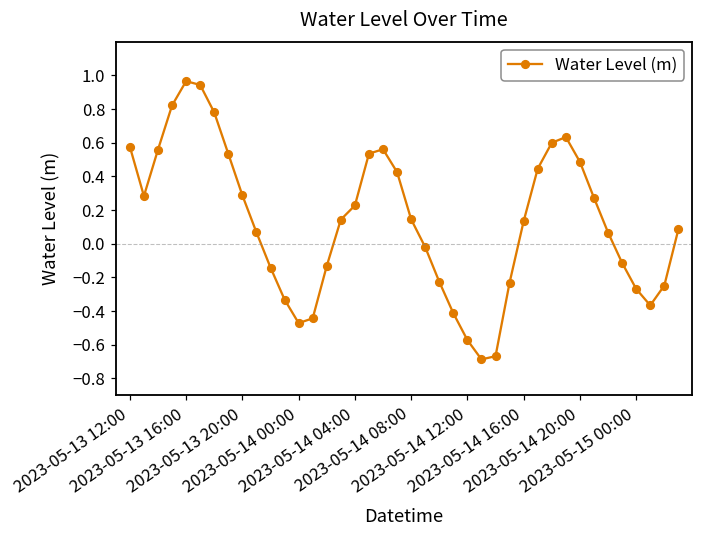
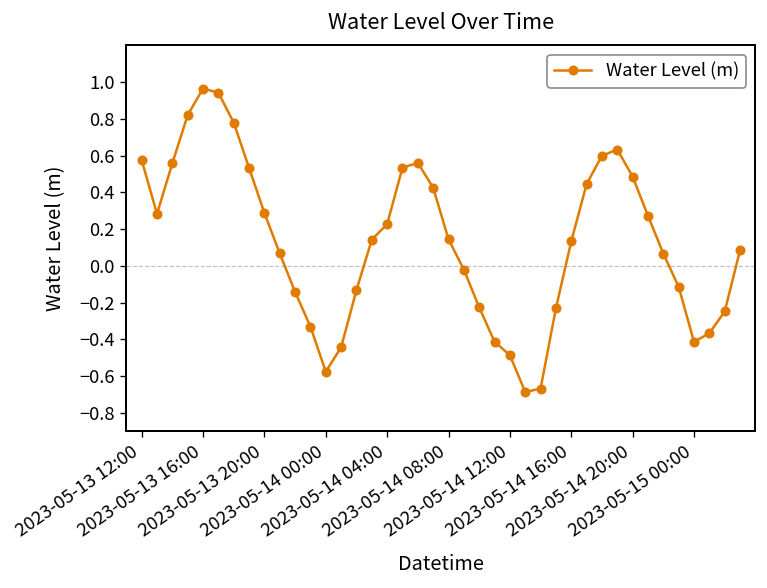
2023-05-14 00:00: -0.47 -> -0.58
2023-05-14 12:00: -0.57 -> -0.49
2023-05-15 00:00: -0.27 -> -0.41
